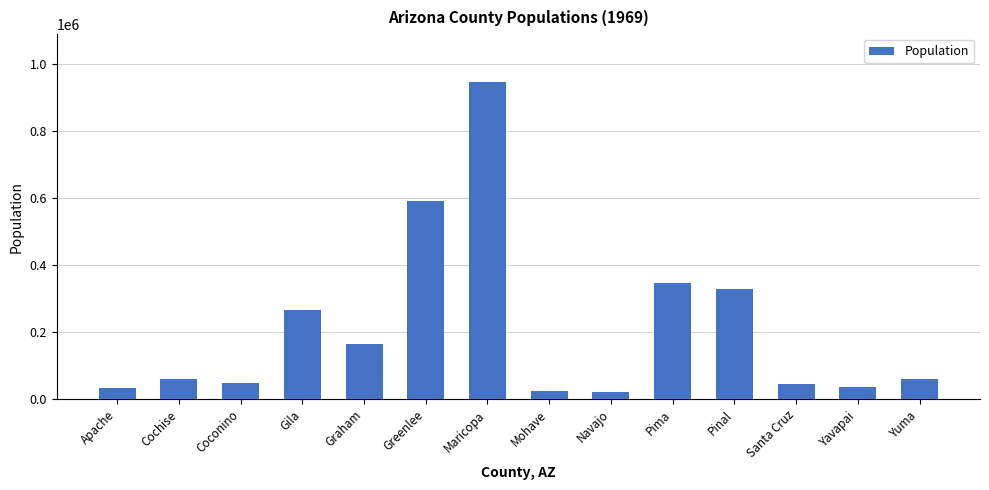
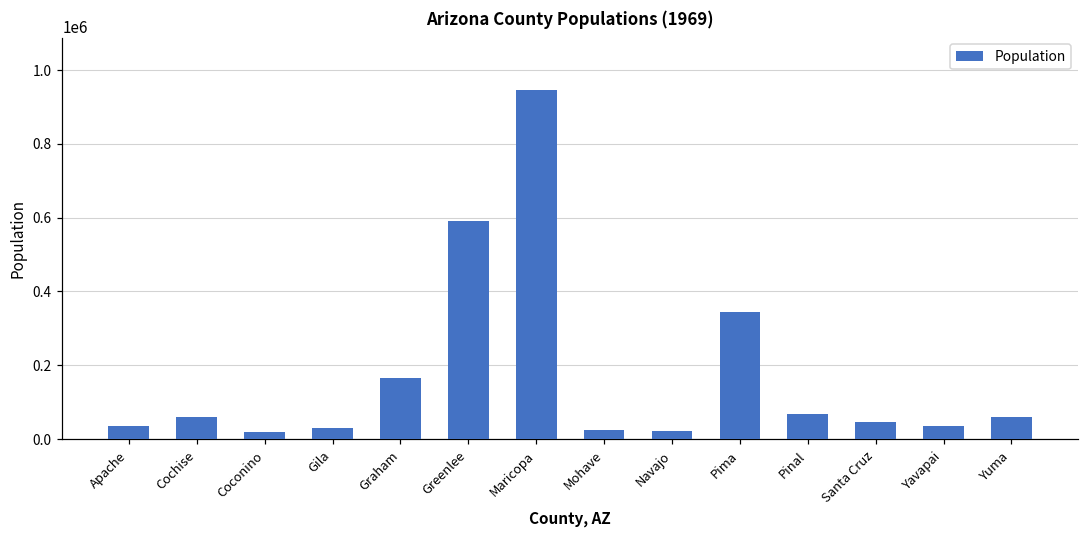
Coconino: 50000 -> 20000
Gila: 270000 -> 30000
Pinal: 330000 -> 70000
